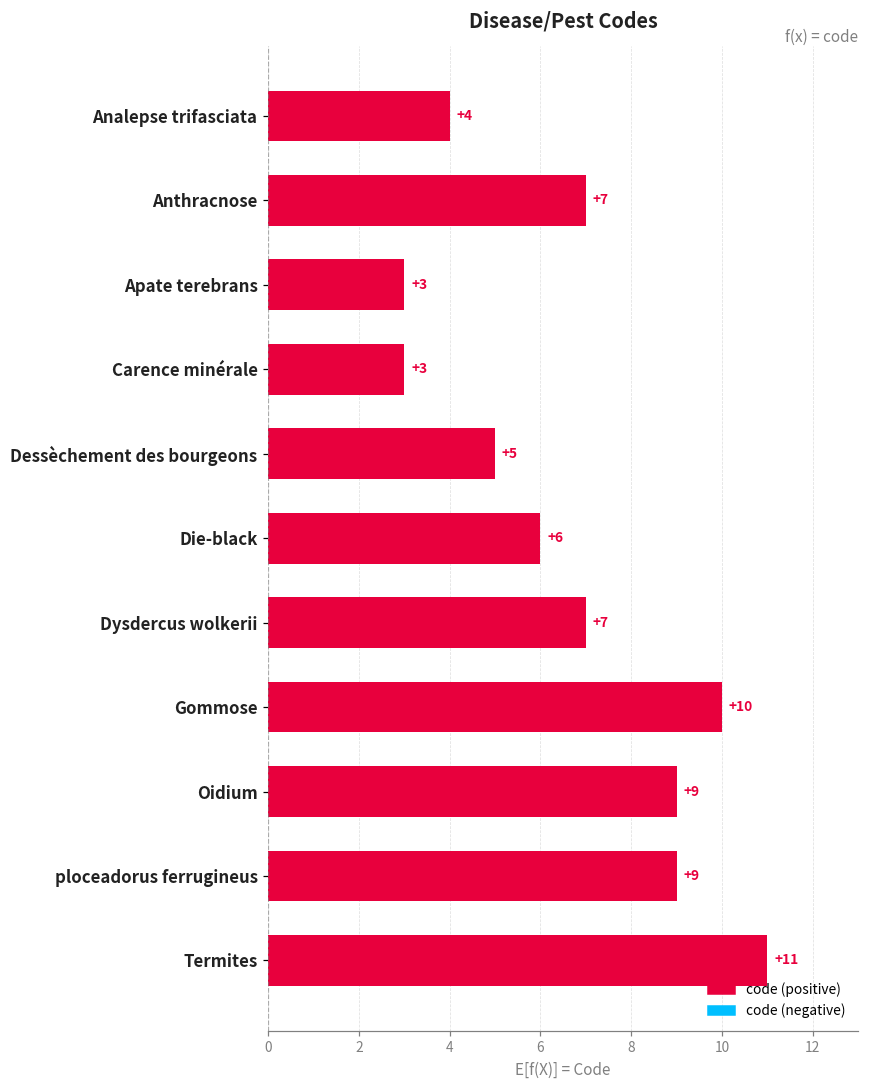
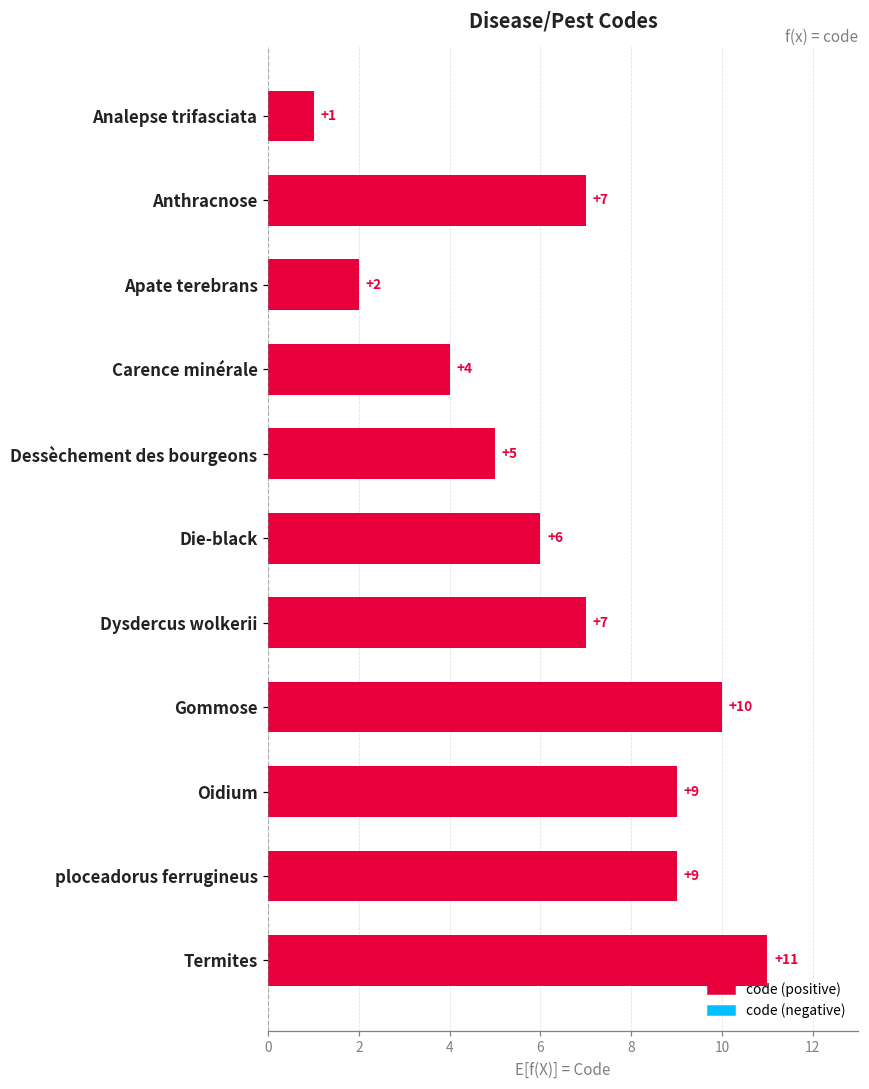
Analepse trifasciata: +4 -> +1
Apate terebrans: +3 -> +2
Carence minérale: +3 -> +4
